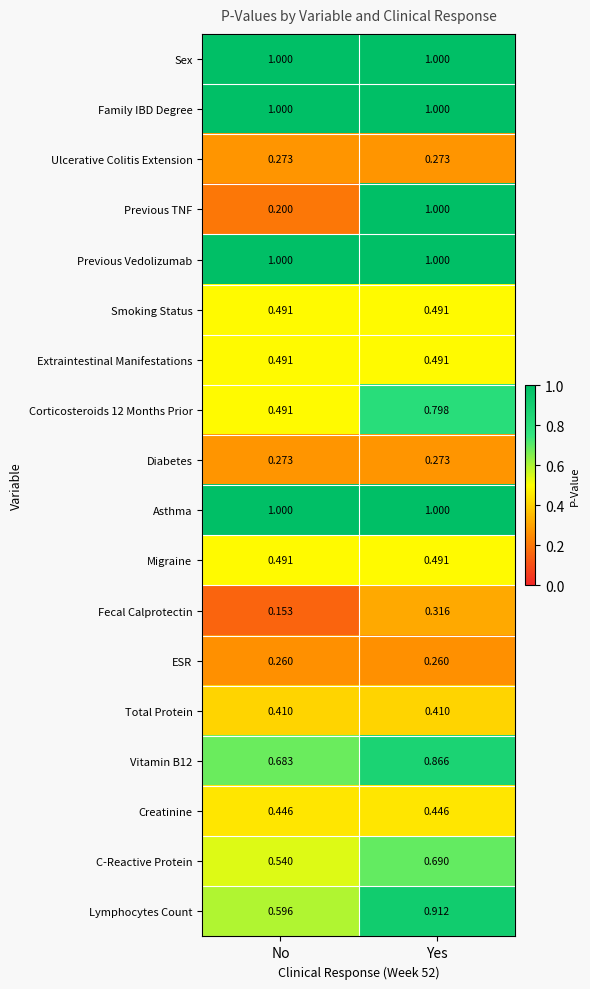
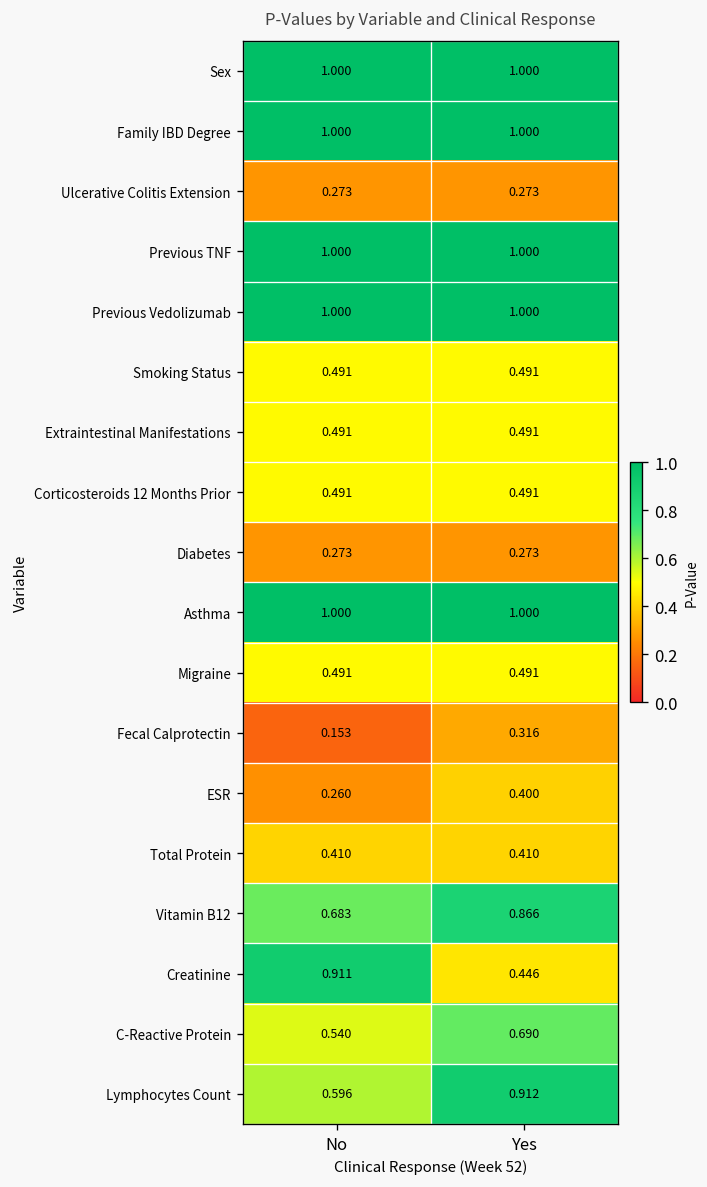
Previous TNF, No: 0.200 -> 1.000
Corticosteroids 12 Months Prior, Yes: 0.798 -> 0.491
ESR, Yes: 0.260 -> 0.400
Creatinine, No: 0.446 -> 0.911
